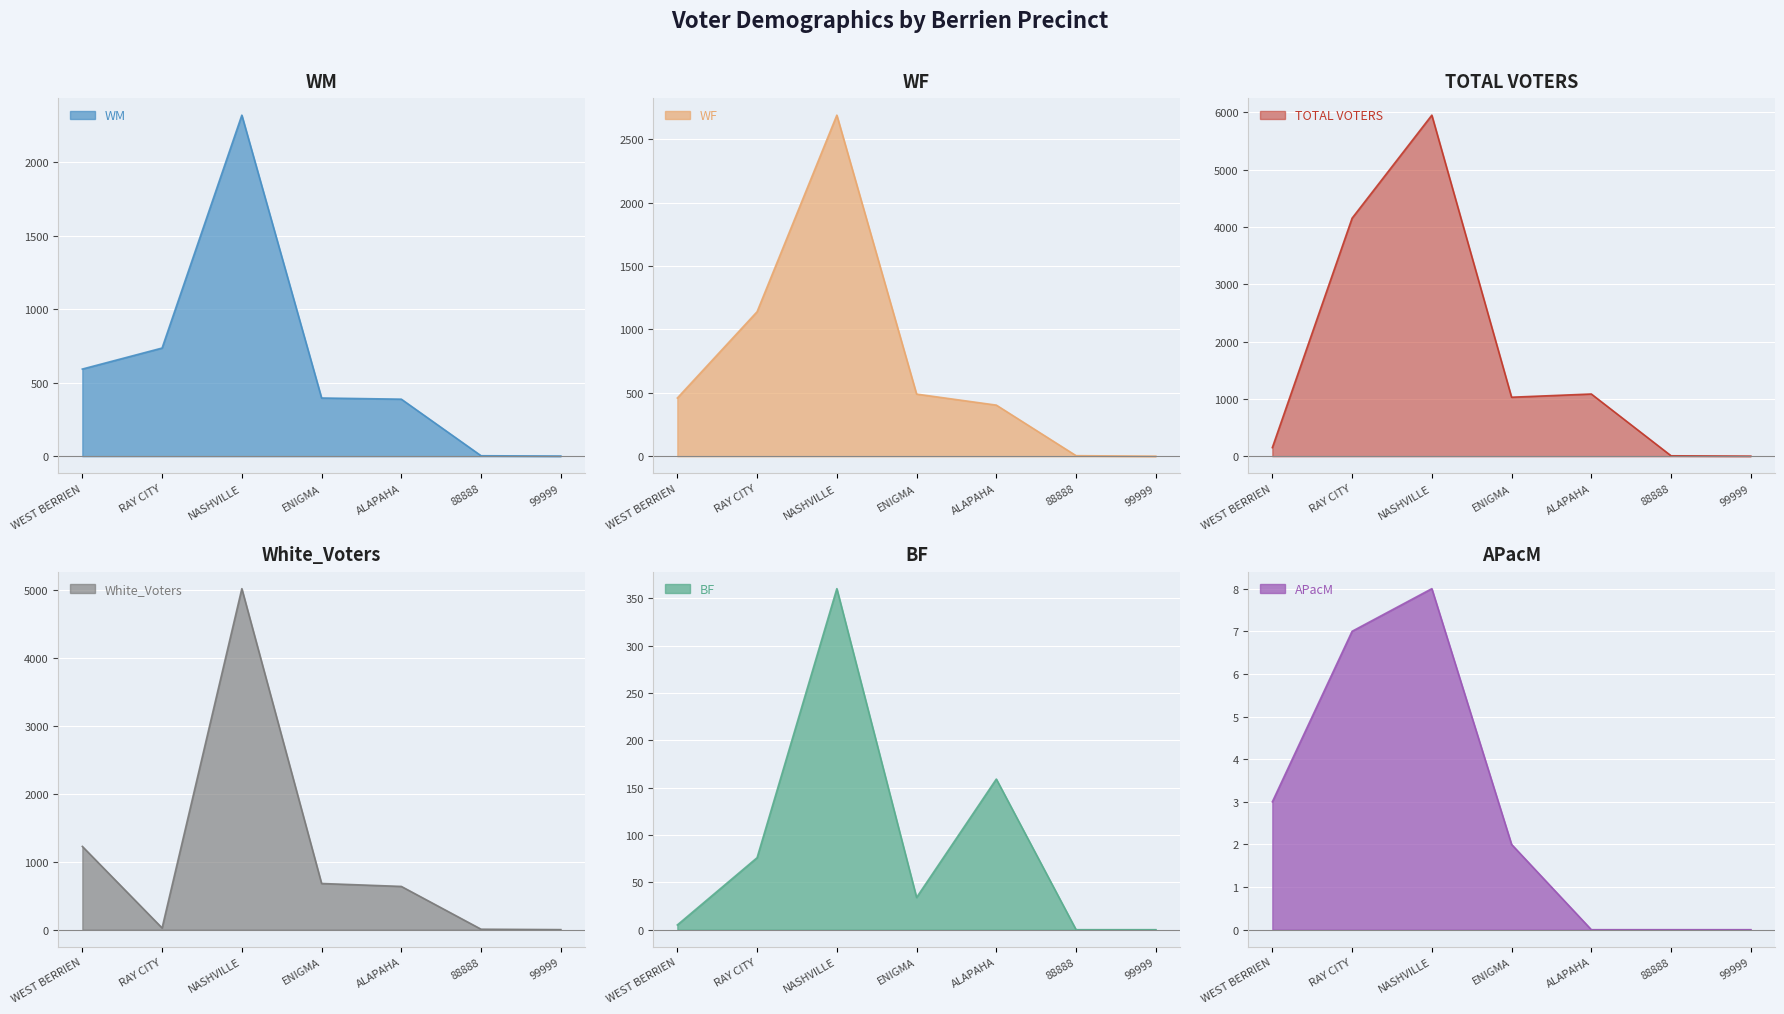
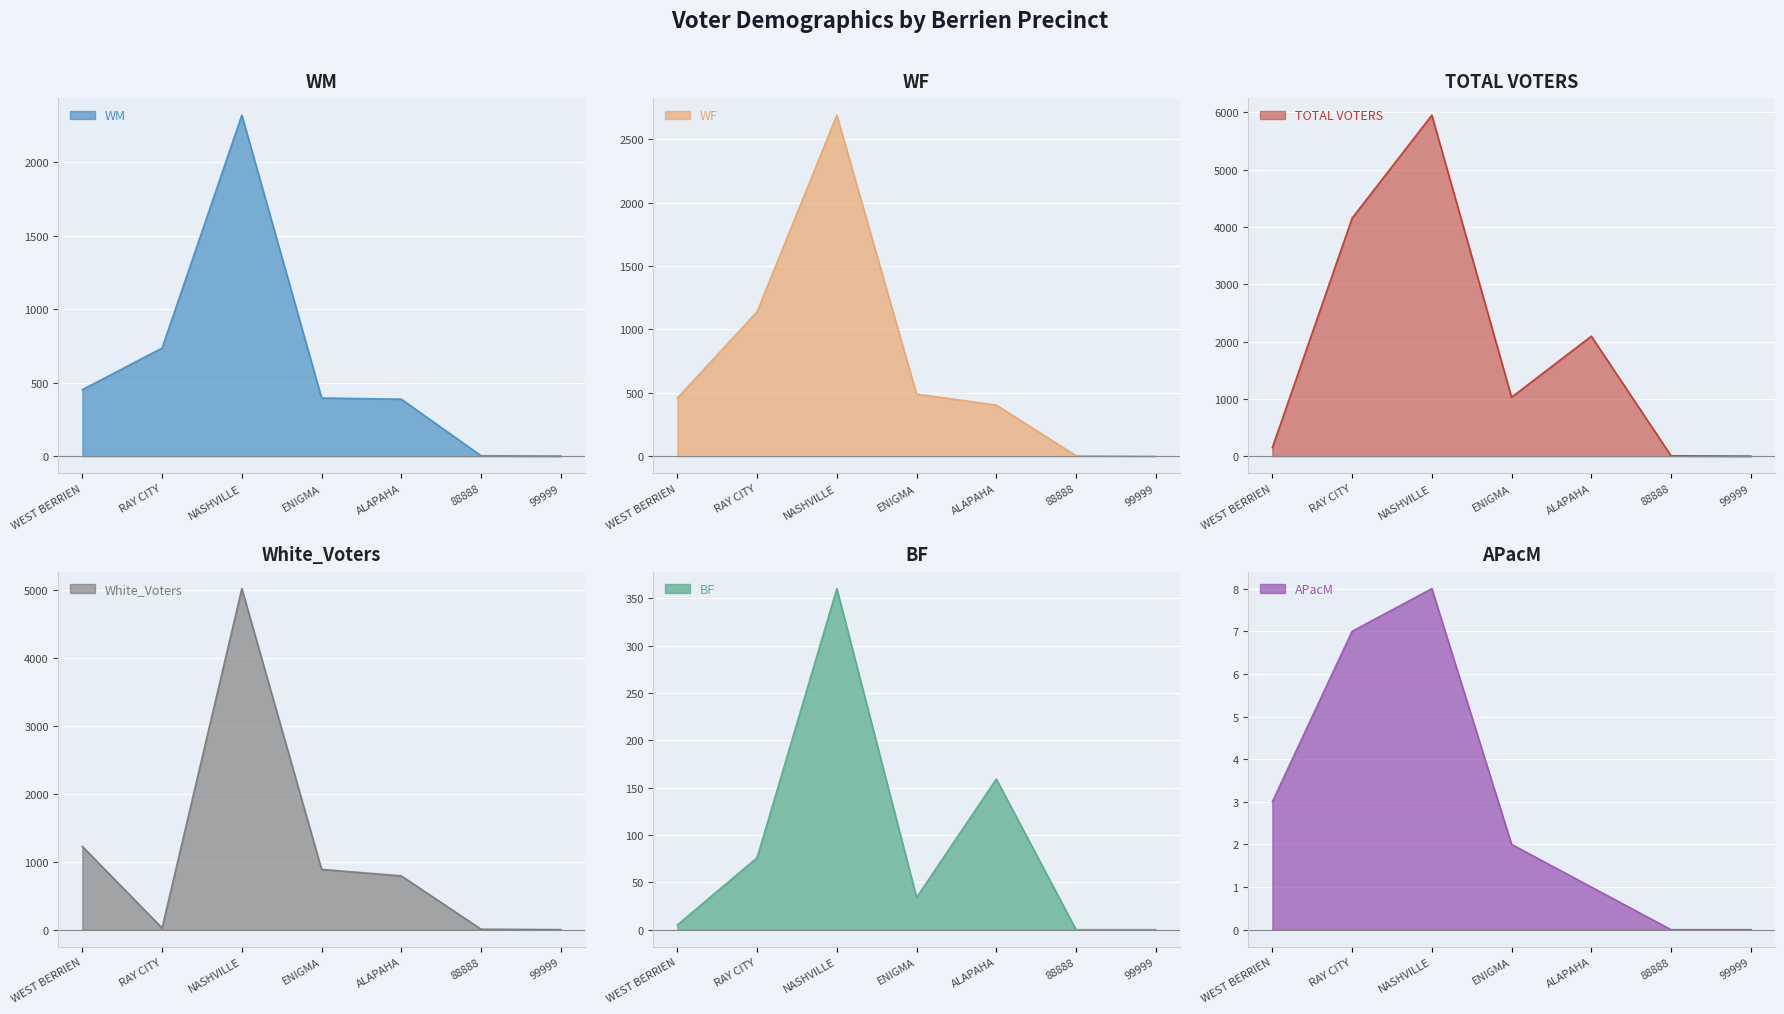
WM, WEST BERRIEN: 590 -> 450
TOTAL VOTERS, ALAPAHA: 1100 -> 2100
White_Voters, ENIGMA: 700 -> 900
White_Voters, ALAPAHA: 600 -> 800
APacM, ALAPAHA: 0 -> 1
